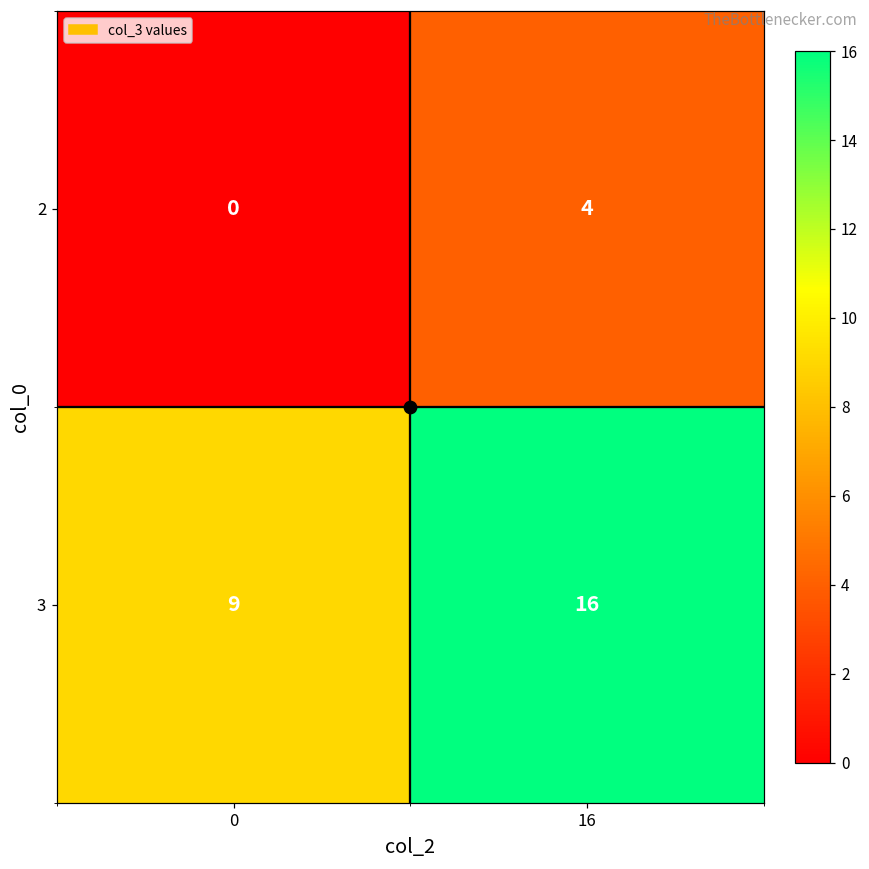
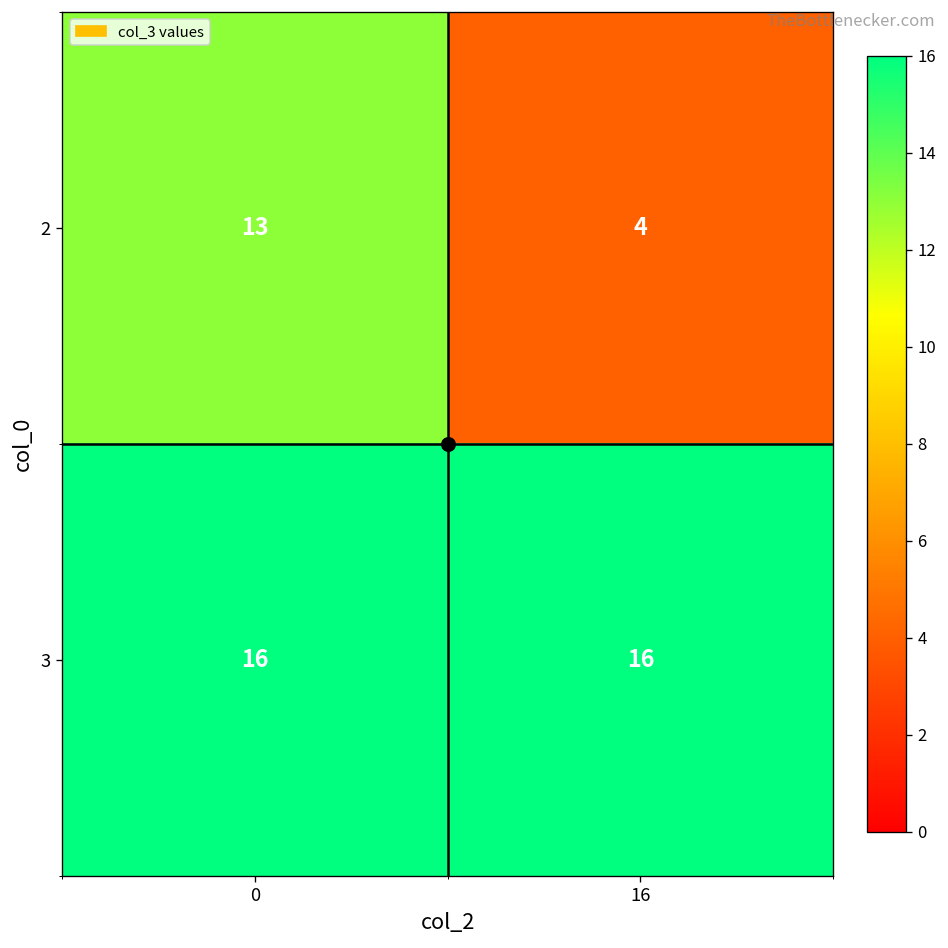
2, 0: 0 -> 13
3, 0: 9 -> 16
